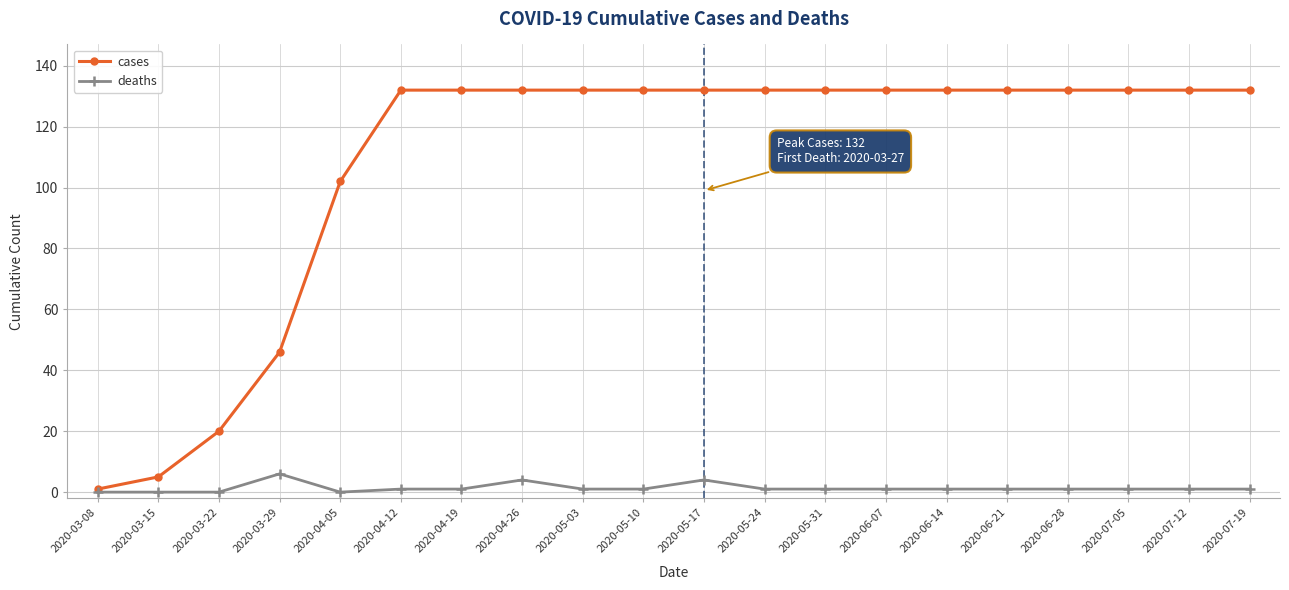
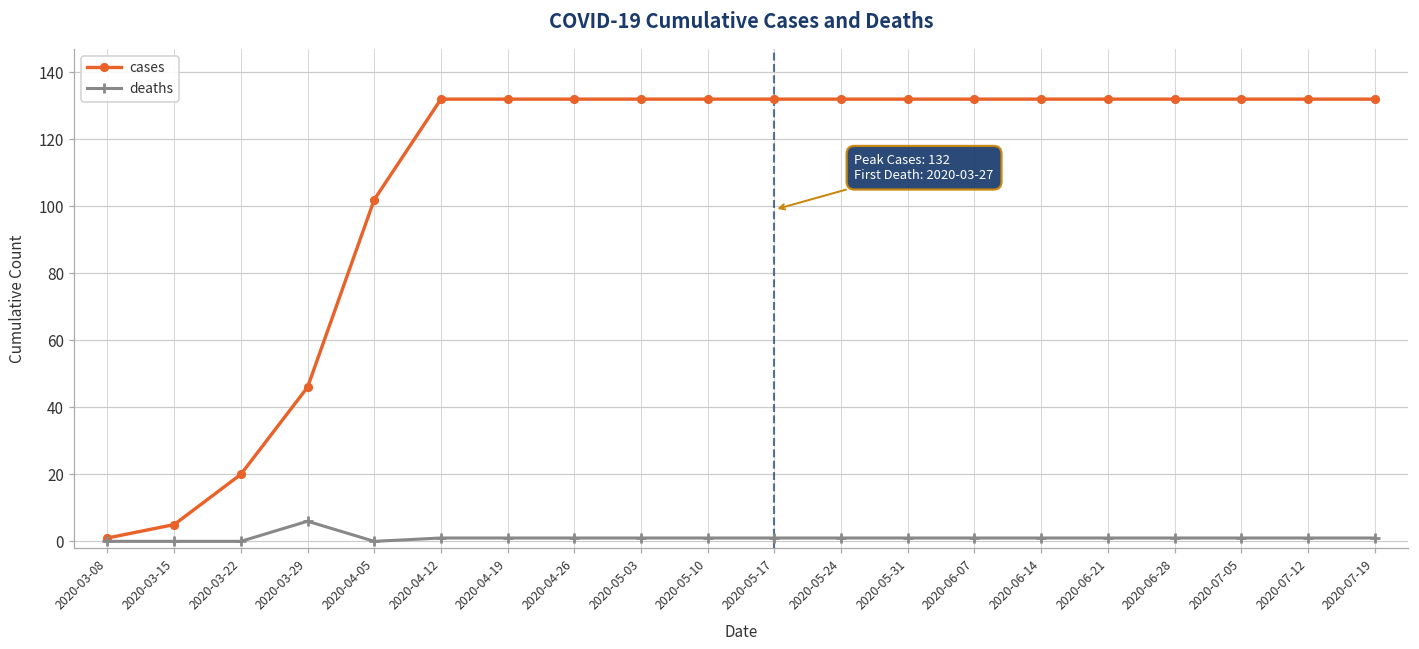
deaths, 2020-04-26: 4 -> 1
deaths, 2020-05-17: 4 -> 1
